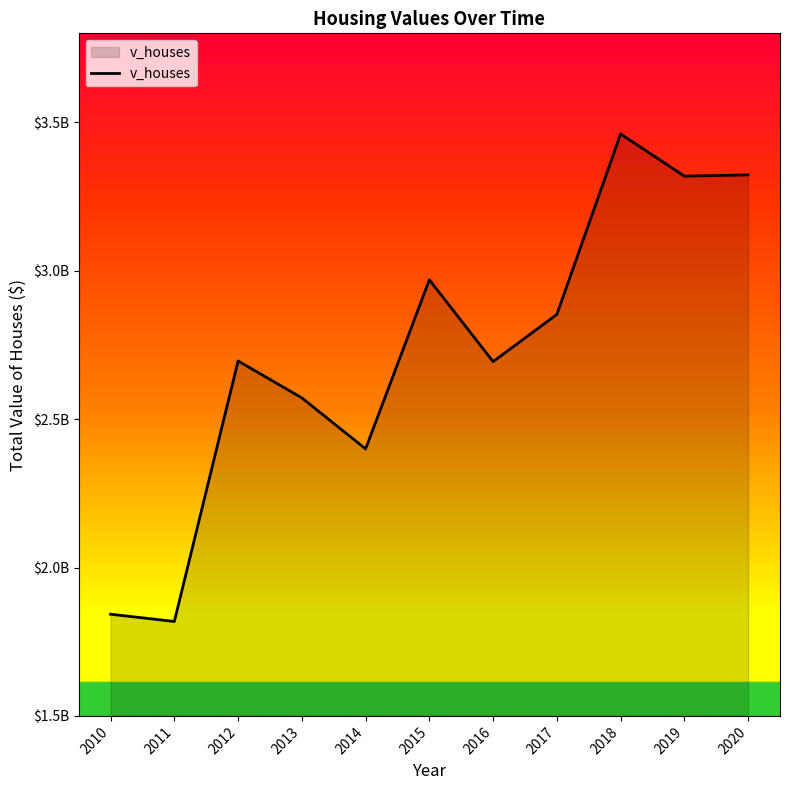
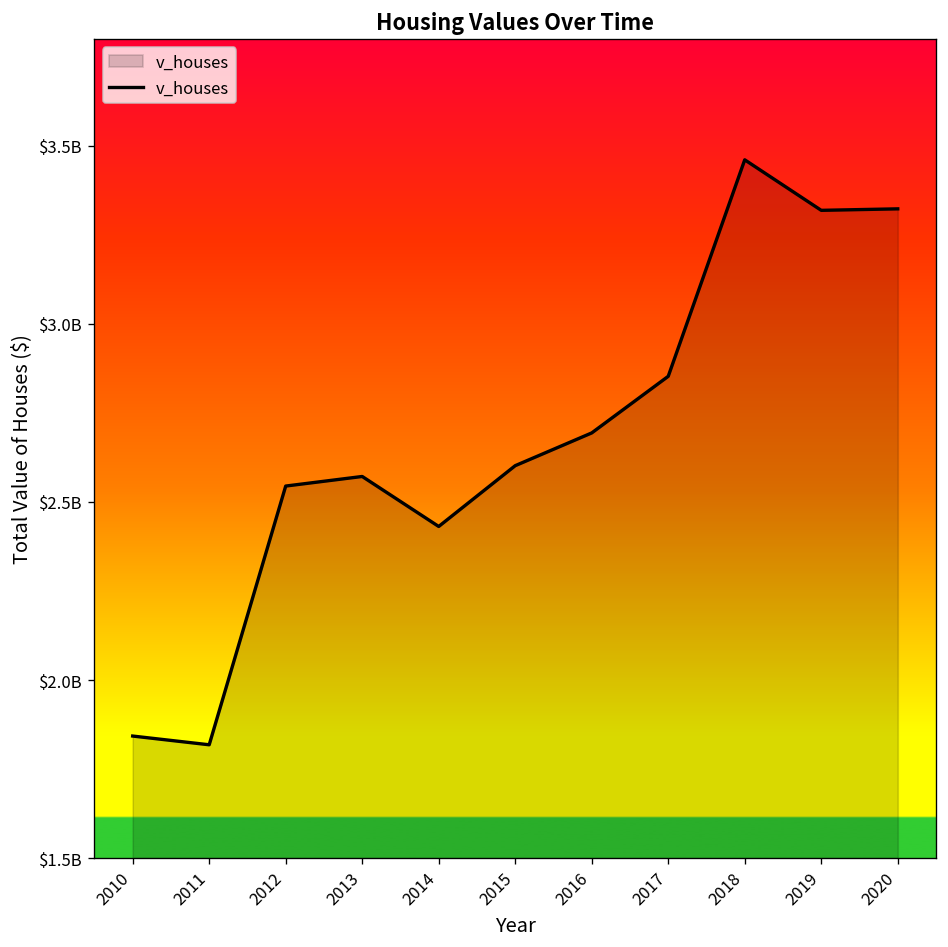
2012: $2700000000 -> $2540000000
2014: $2400000000 -> $2430000000
2015: $2970000000 -> $2600000000
